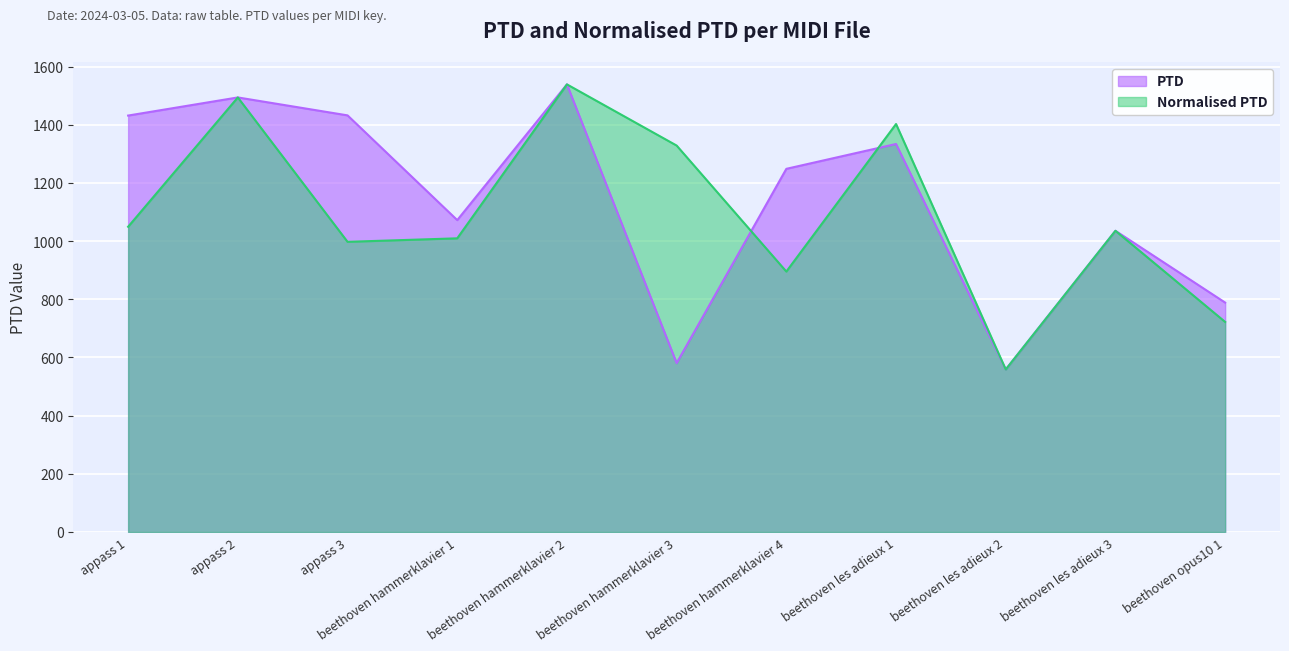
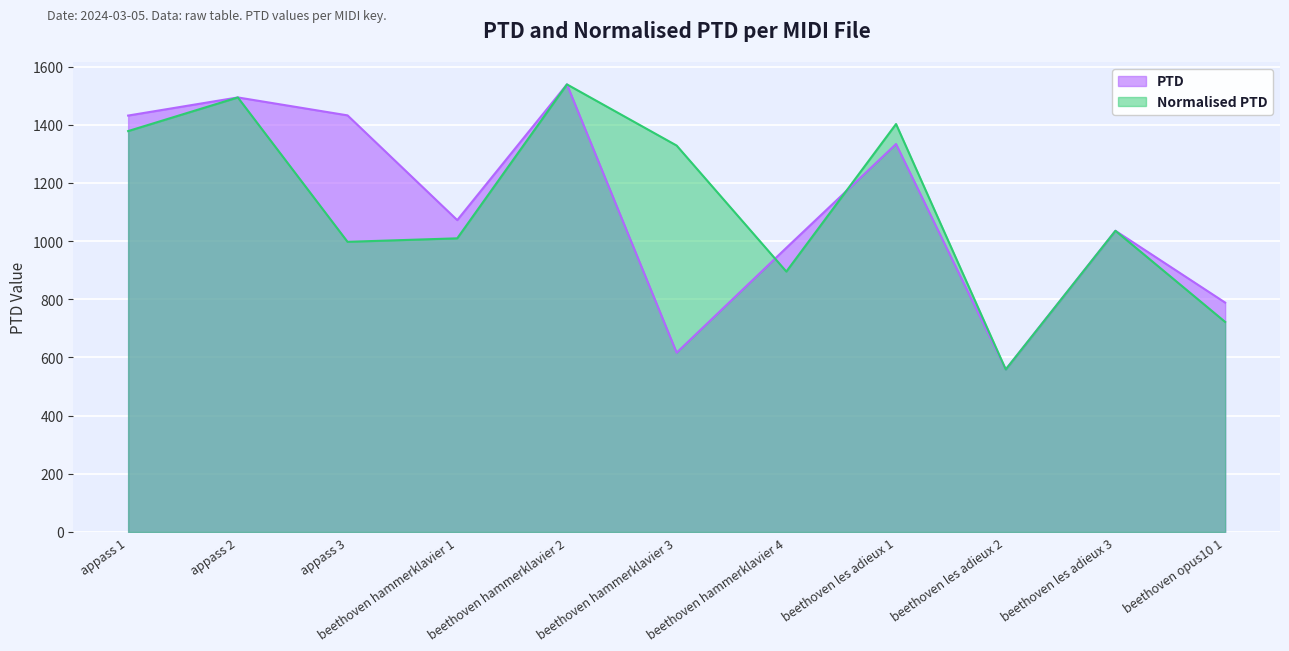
Normalised PTD, appass 1: 1050 -> 1380
PTD, beethoven hammerklavier 3: 580 -> 620
PTD, beethoven hammerklavier 4: 1250 -> 980
